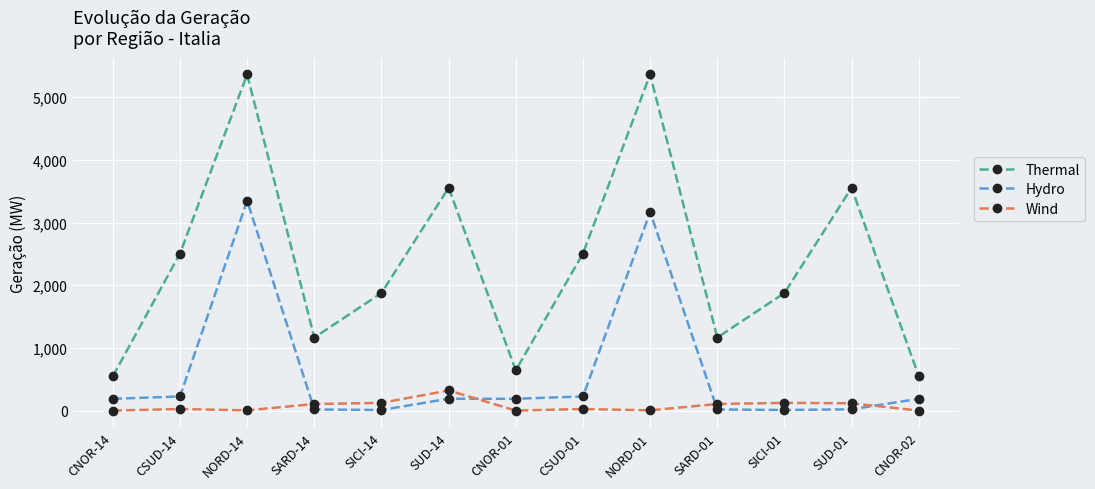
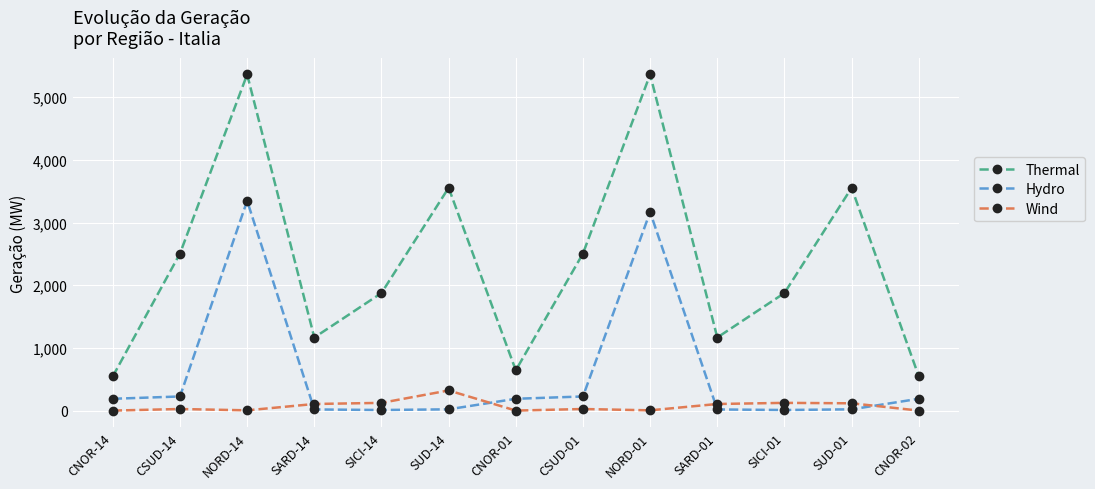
Hydro, SUD-14: 200 -> 0
